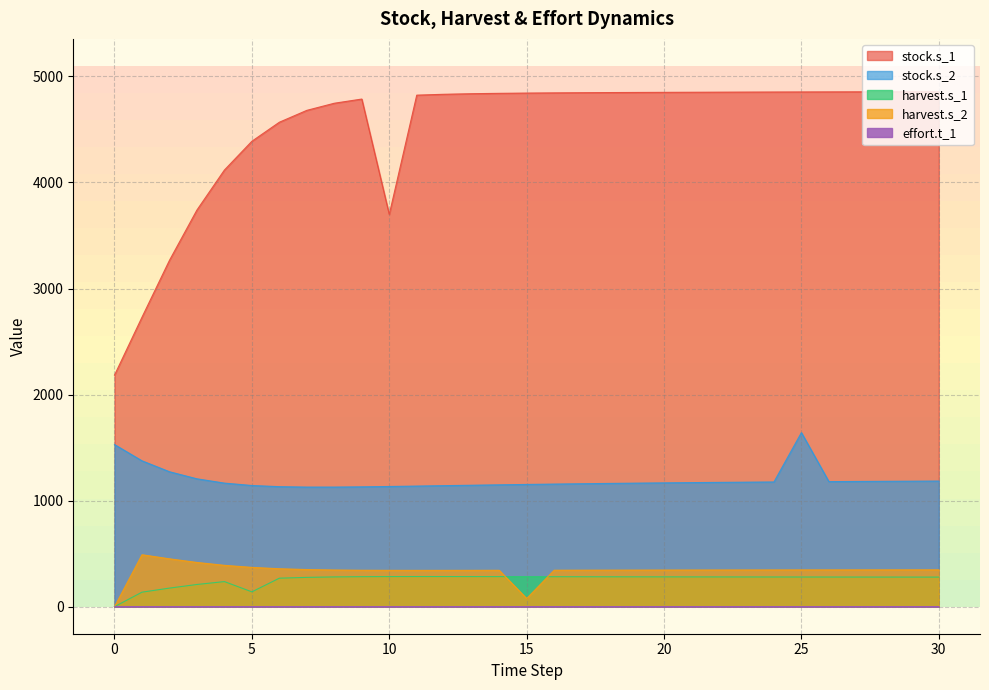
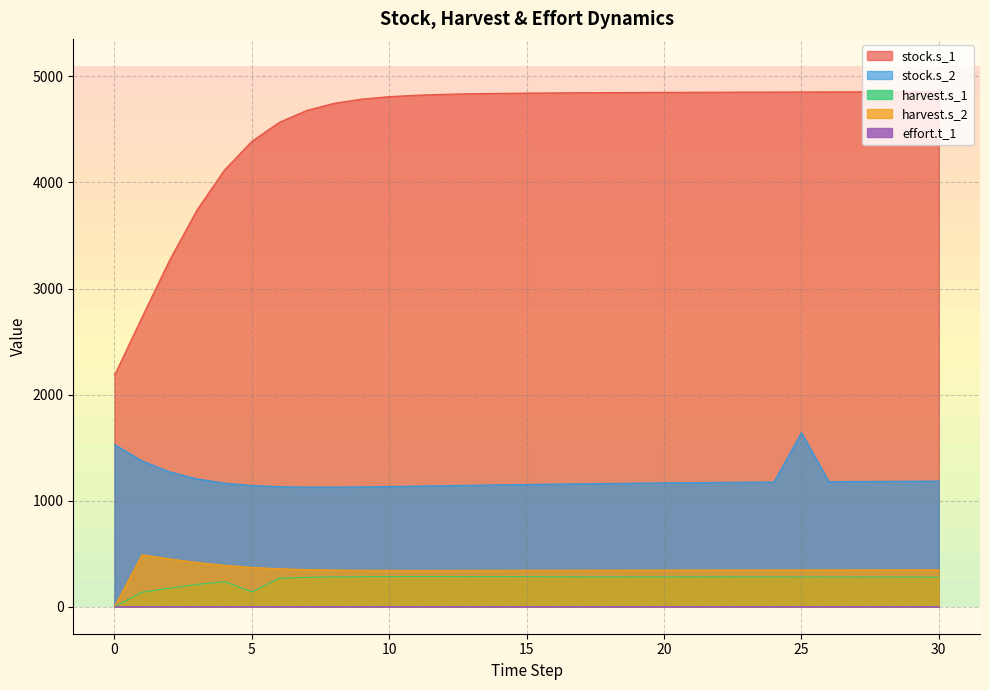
stock.s_1, 10: 3700 -> 4810
harvest.s_2, 15: 80 -> 340
